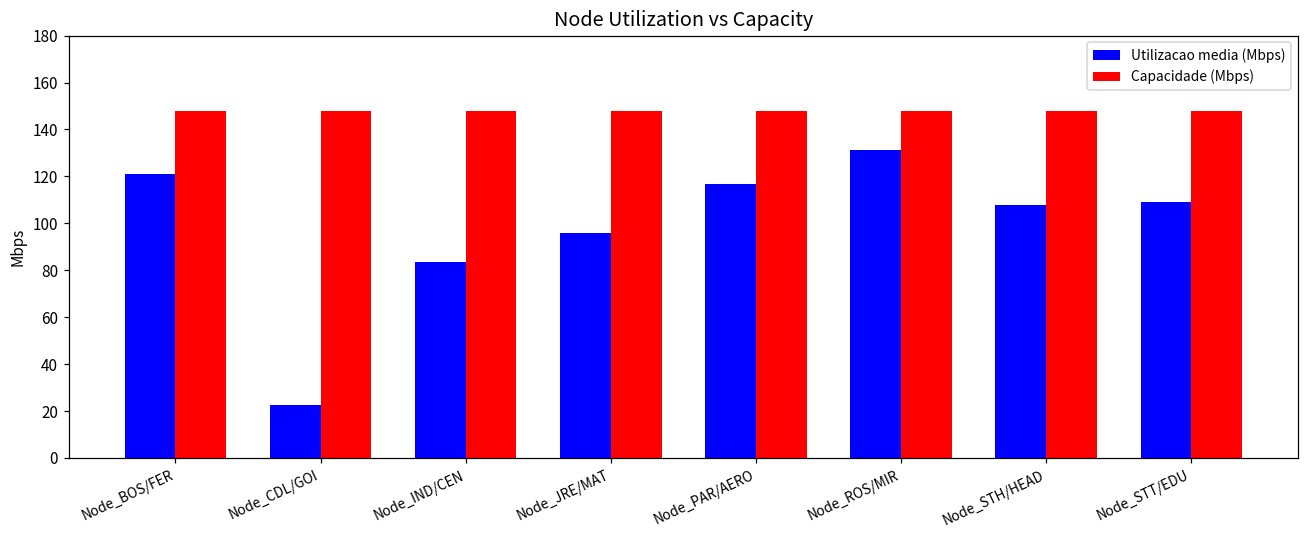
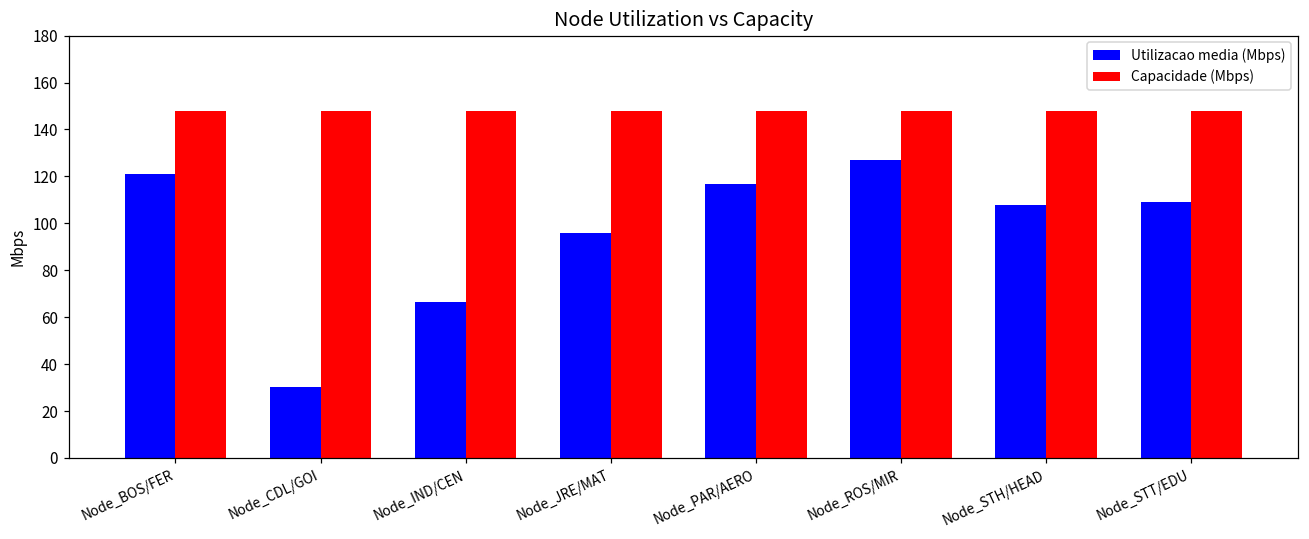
Utilizacao media (Mbps), Node_CDL/GOI: 23 -> 30
Utilizacao media (Mbps), Node_IND/CEN: 83 -> 66
Utilizacao media (Mbps), Node_ROS/MIR: 131 -> 127
